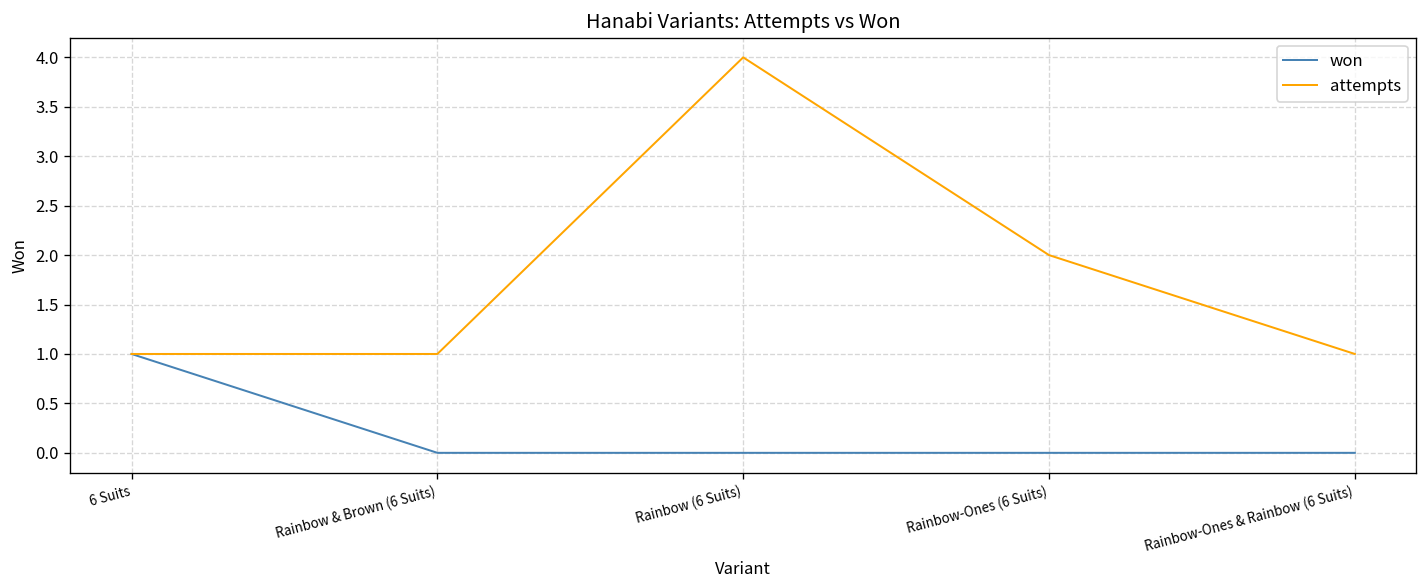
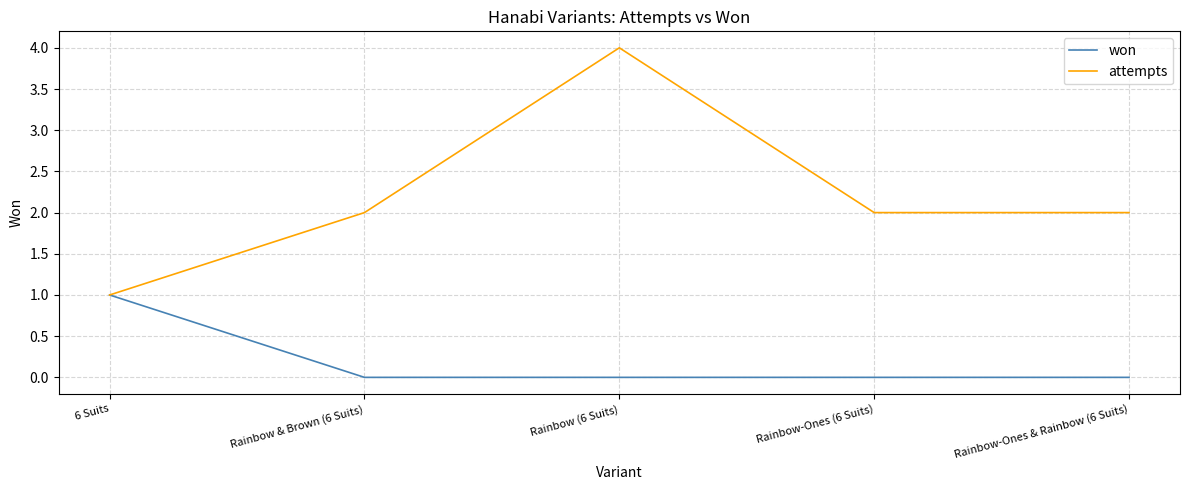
attempts, Rainbow & Brown (6 Suits): 1 -> 2
attempts, Rainbow-Ones & Rainbow (6 Suits): 1 -> 2
